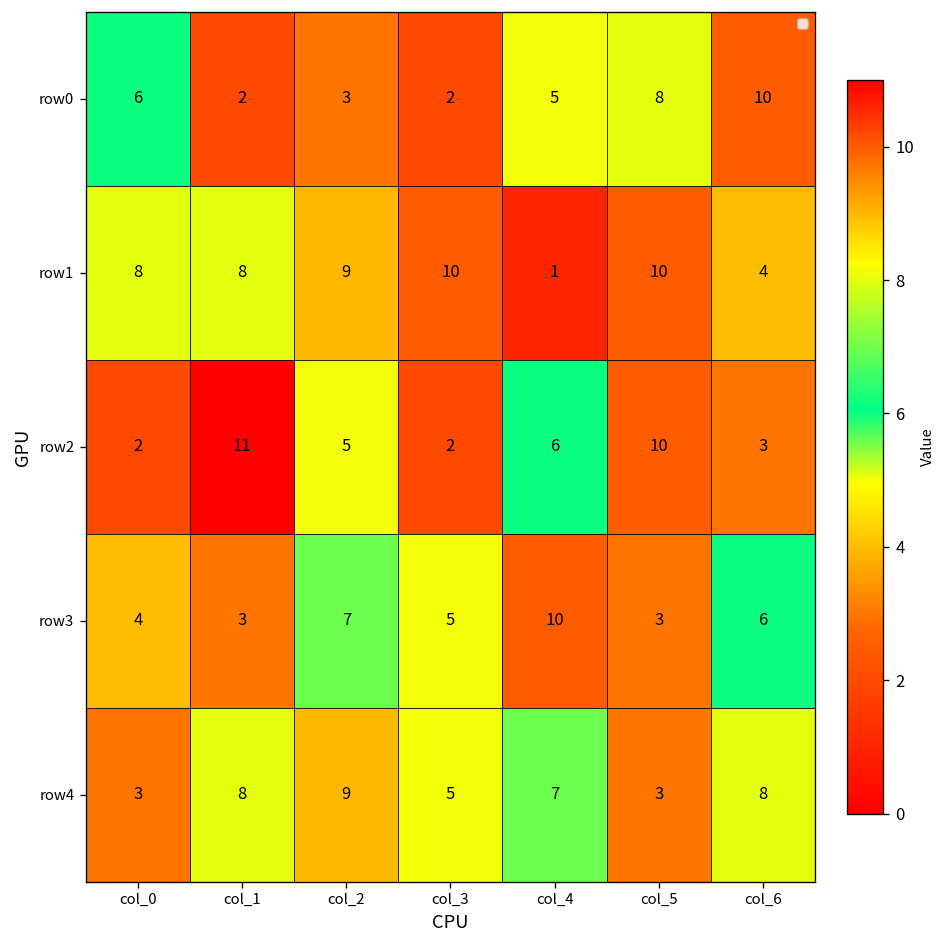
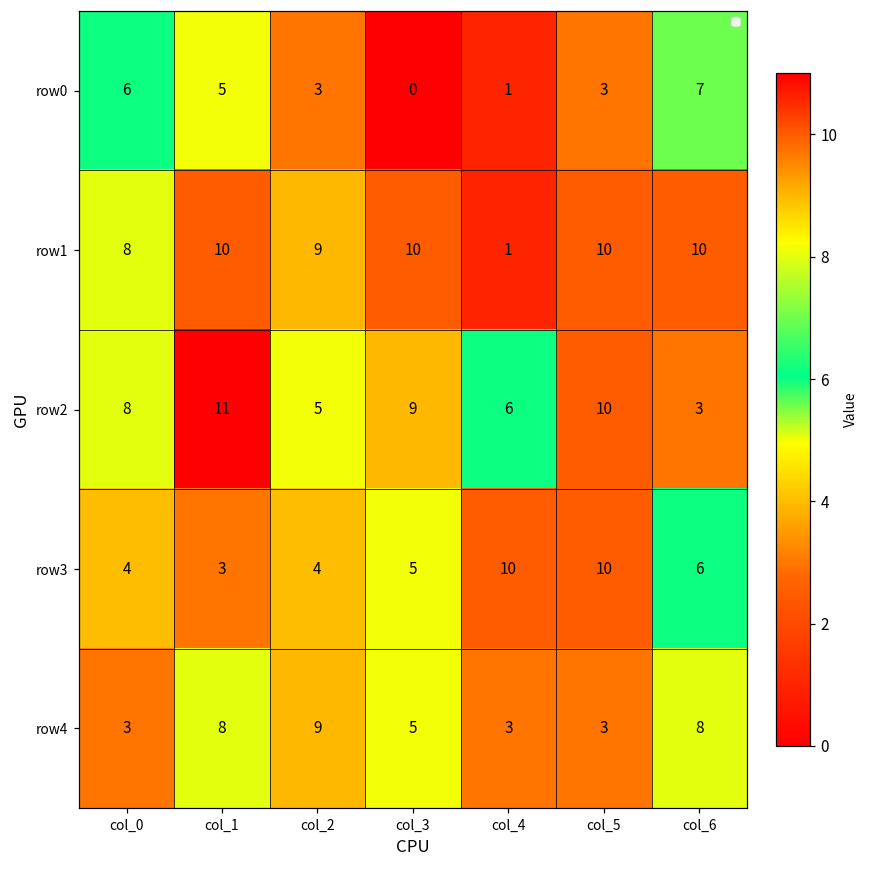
row0, col_1: 2 -> 5
row0, col_3: 2 -> 0
row0, col_4: 5 -> 1
row0, col_5: 8 -> 3
row0, col_6: 10 -> 7
row1, col_1: 8 -> 10
row1, col_6: 4 -> 10
row2, col_0: 2 -> 8
row2, col_3: 2 -> 9
row3, col_2: 7 -> 4
row3, col_5: 3 -> 10
row4, col_4: 7 -> 3
